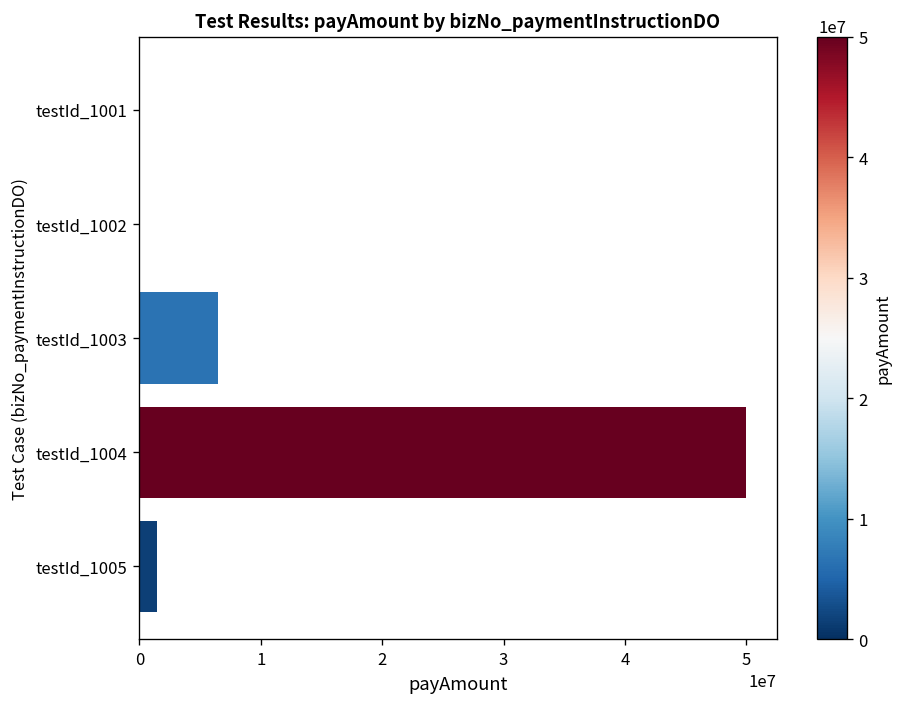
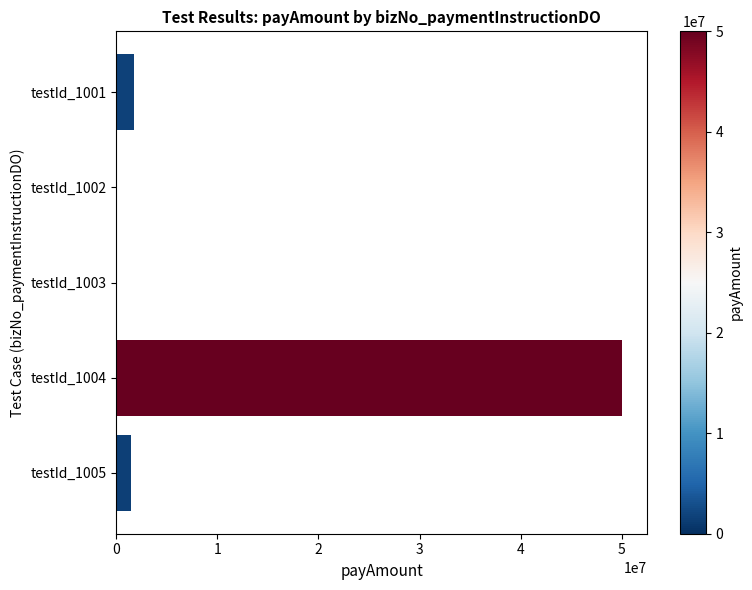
testId_1001: 0 -> 1700000
testId_1003: 6500000 -> 0
